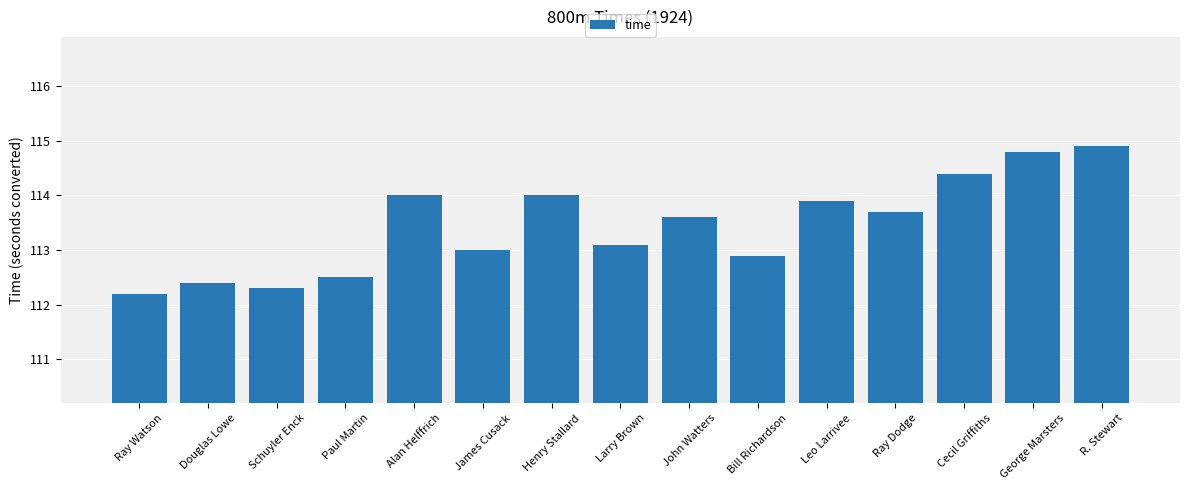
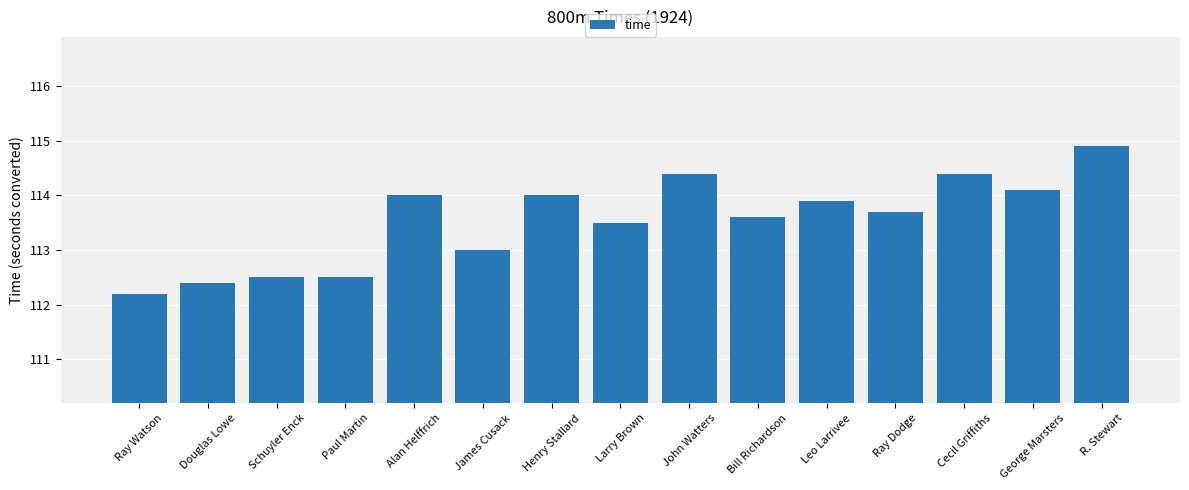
Schuyler Enck: 112.3 -> 112.5
Larry Brown: 113.1 -> 113.5
John Watters: 113.6 -> 114.4
Bill Richardson: 112.9 -> 113.6
George Marsters: 114.8 -> 114.1
